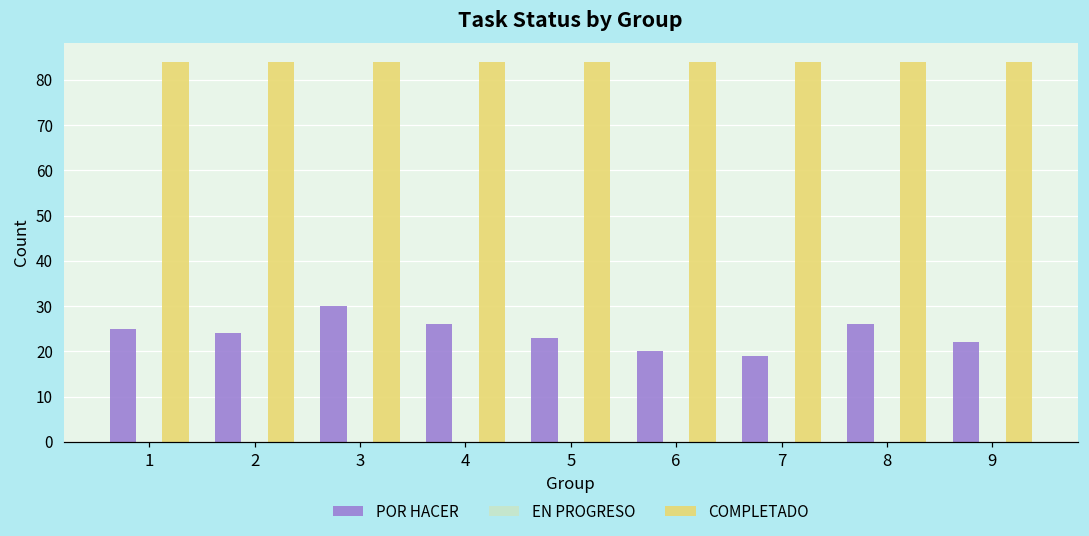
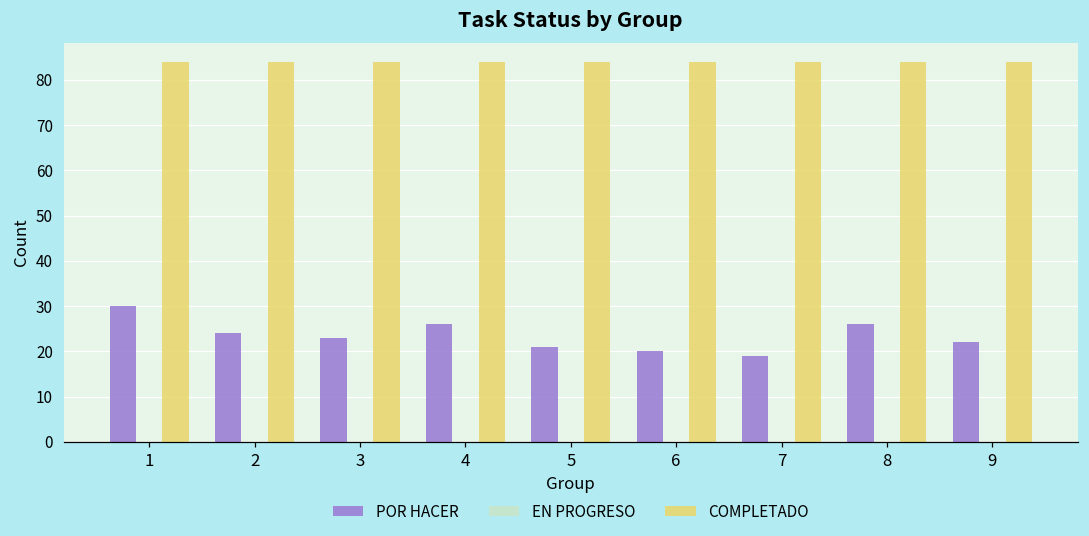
POR HACER, 1: 25 -> 30
POR HACER, 3: 30 -> 23
POR HACER, 5: 23 -> 21
